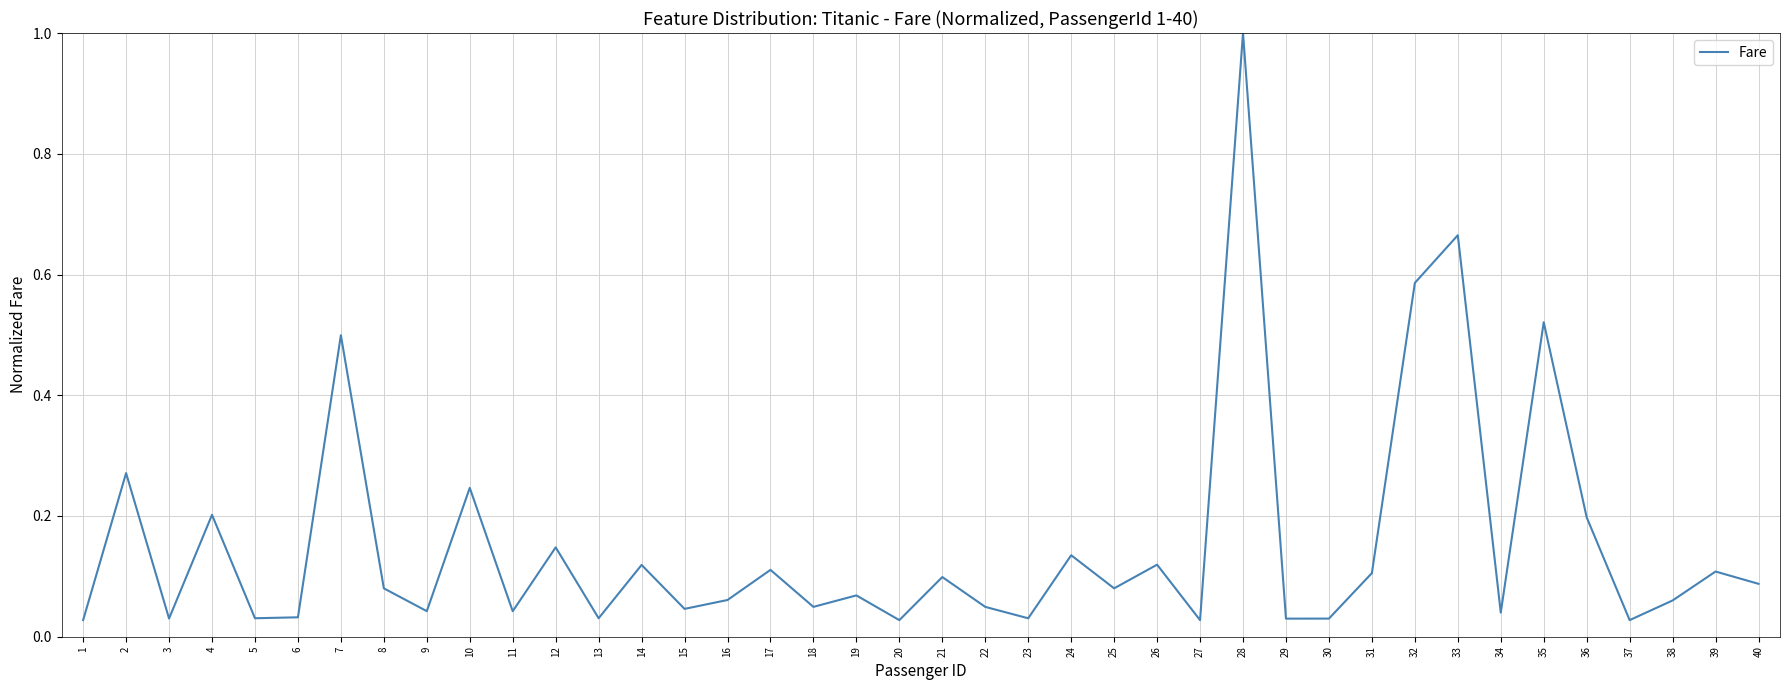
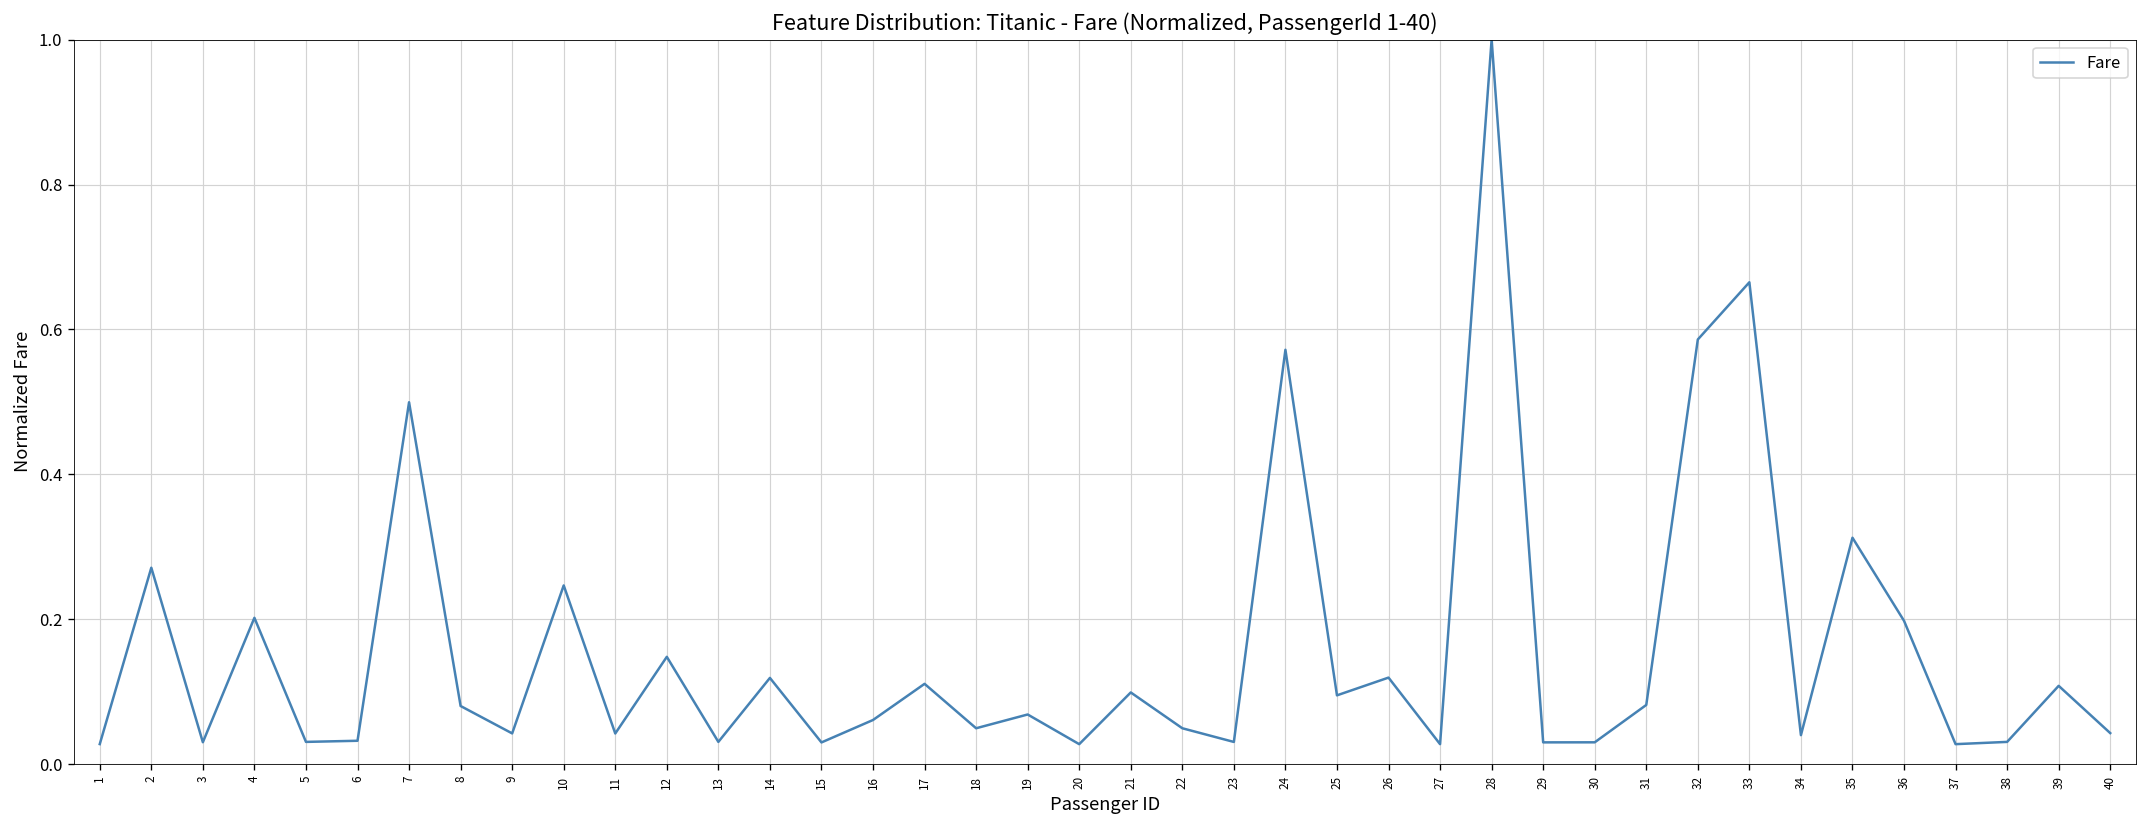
15: 0.05 -> 0.03
24: 0.13 -> 0.57
25: 0.08 -> 0.09
31: 0.11 -> 0.08
35: 0.52 -> 0.31
38: 0.06 -> 0.03
40: 0.09 -> 0.04
